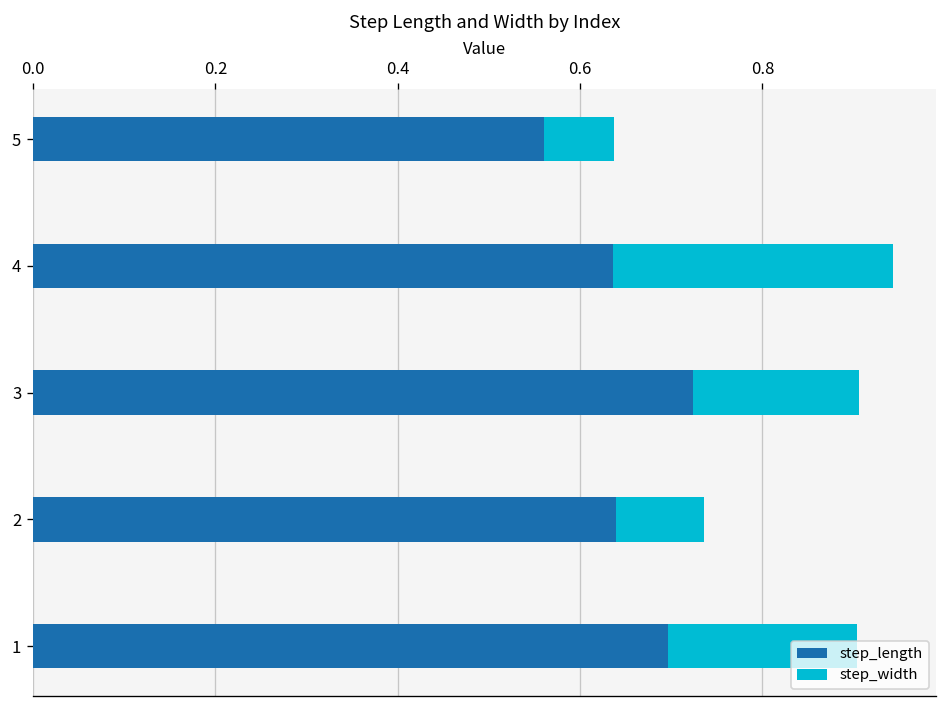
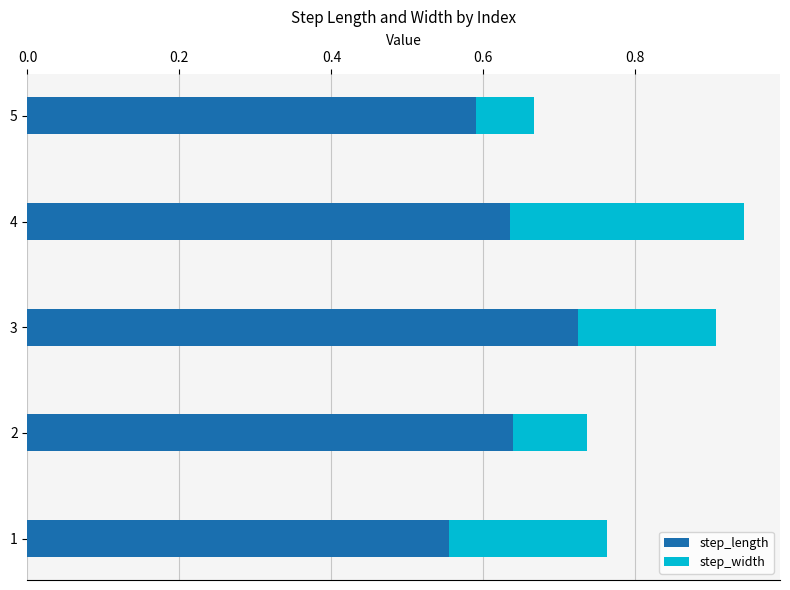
step_length, 5: 0.56 -> 0.59
step_length, 1: 0.70 -> 0.56
